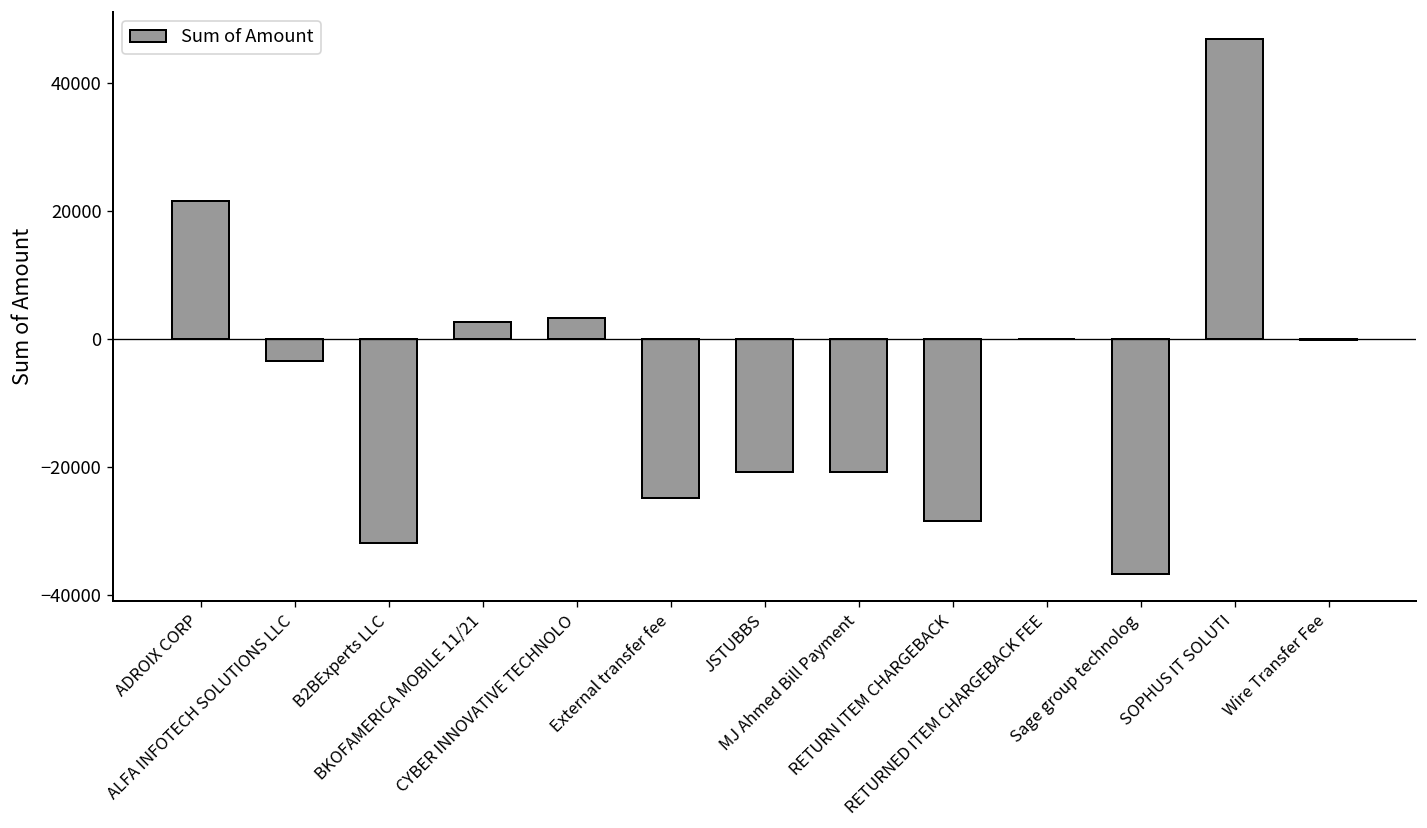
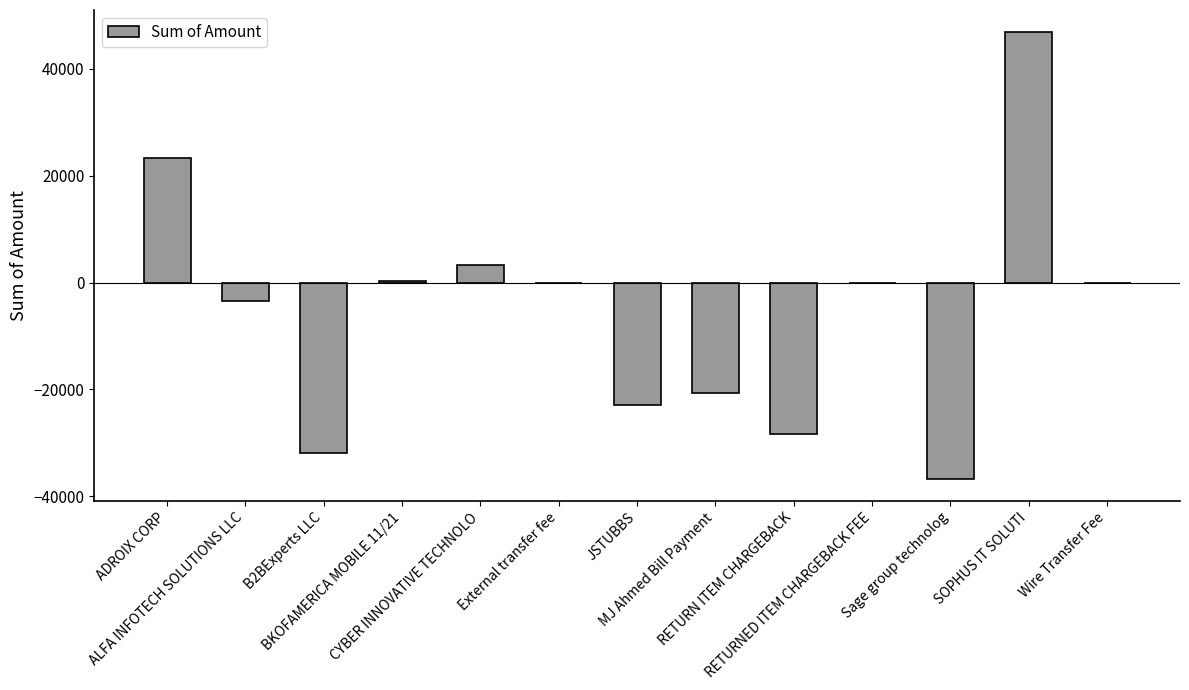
ADROIX CORP: 22000 -> 23000
BKOFAMERICA MOBILE 11/21: 3000 -> 0
External transfer fee: -25000 -> 0
JSTUBBS: -21000 -> -23000
